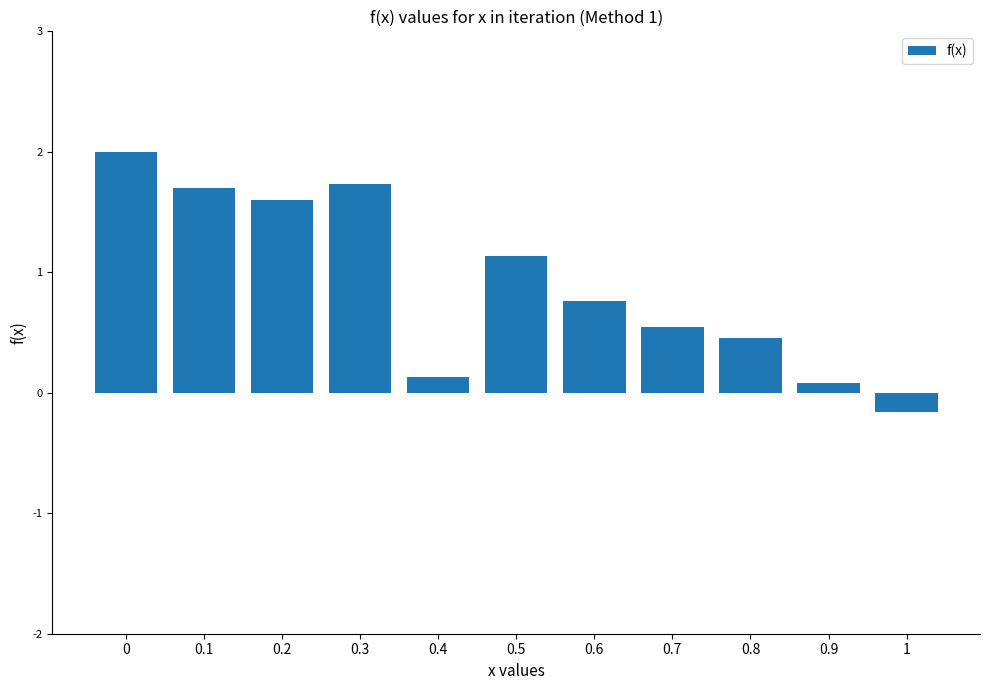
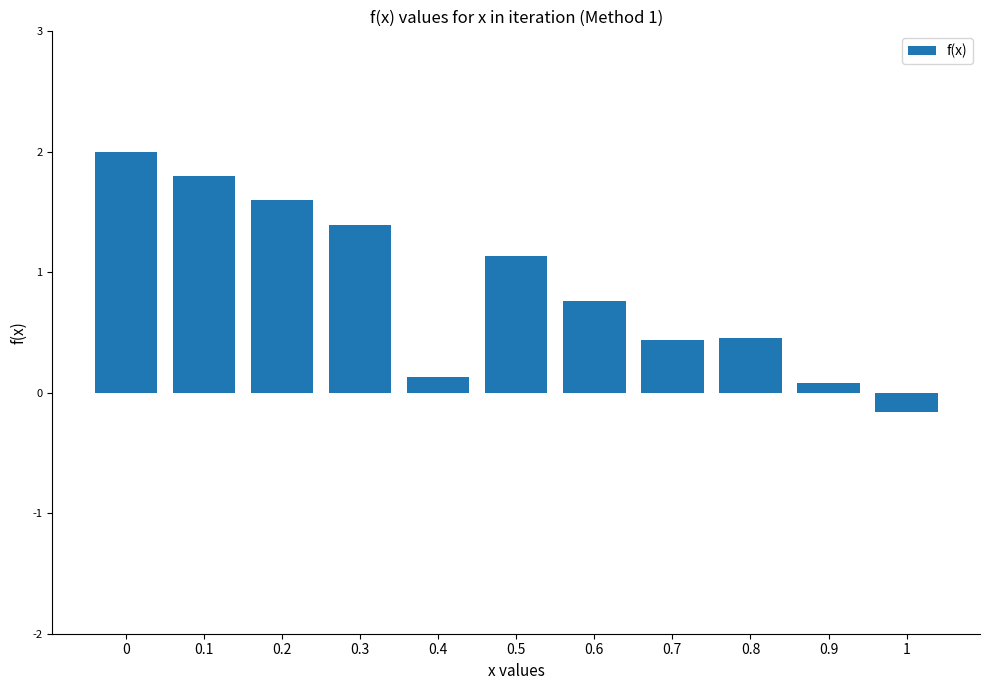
0.1: 1.7 -> 1.8
0.3: 1.73 -> 1.40
0.7: 0.54 -> 0.44
